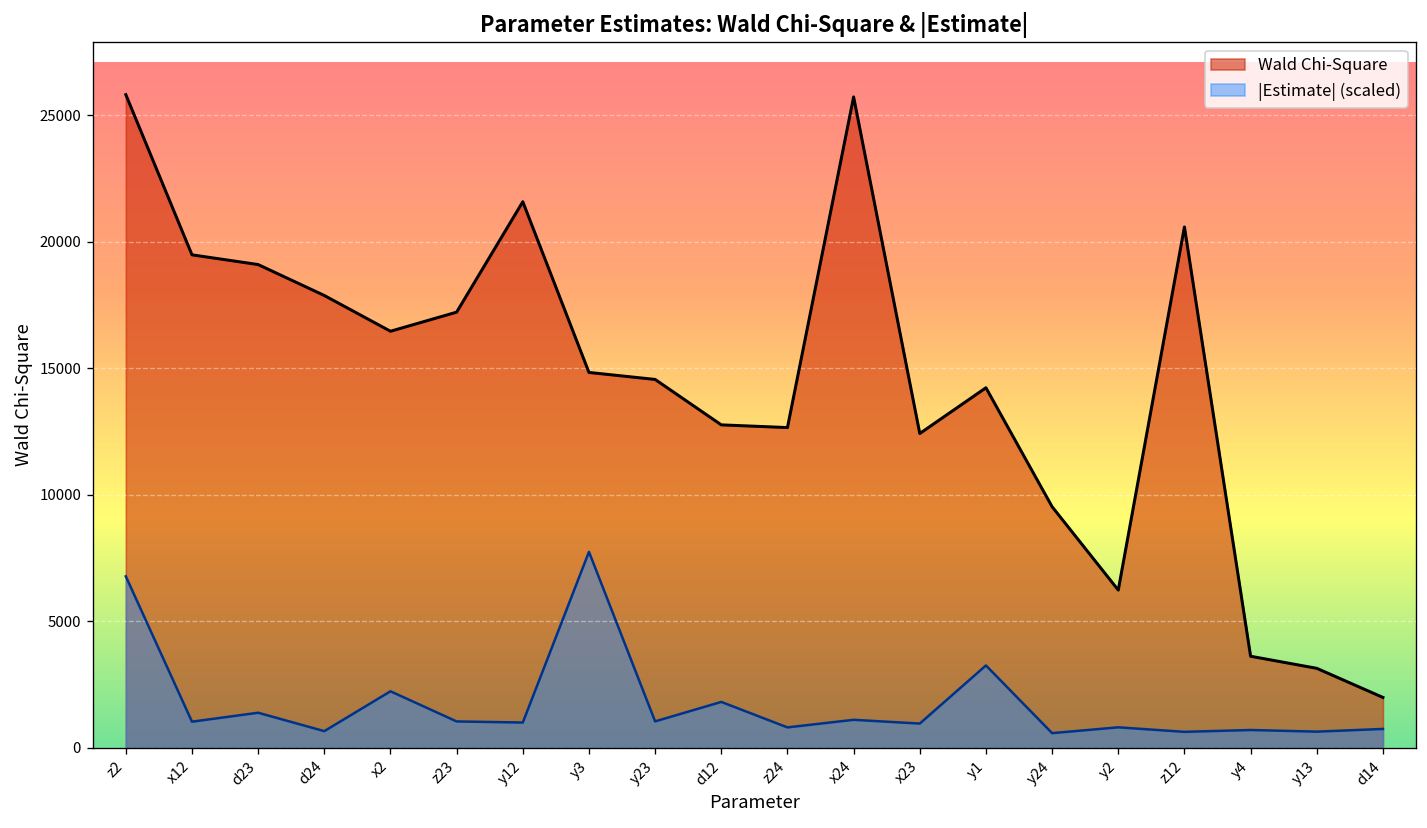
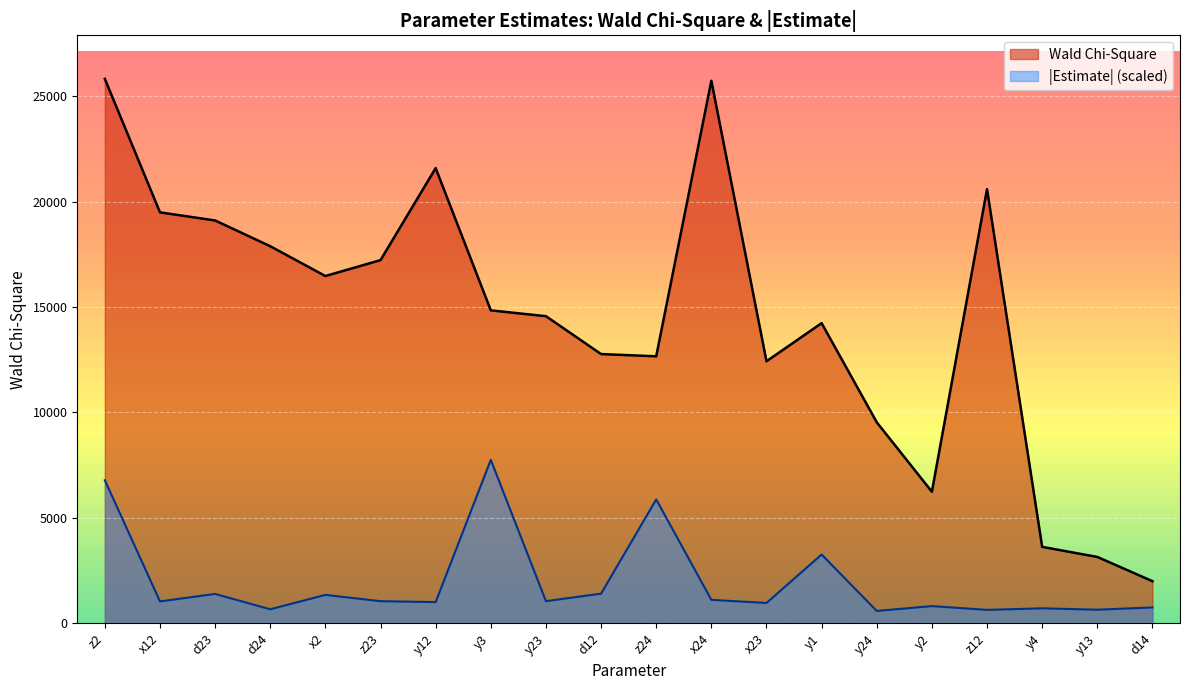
|Estimate| (scaled), x2: 2200 -> 1300
|Estimate| (scaled), d12: 1800 -> 1400
|Estimate| (scaled), z24: 800 -> 5900
